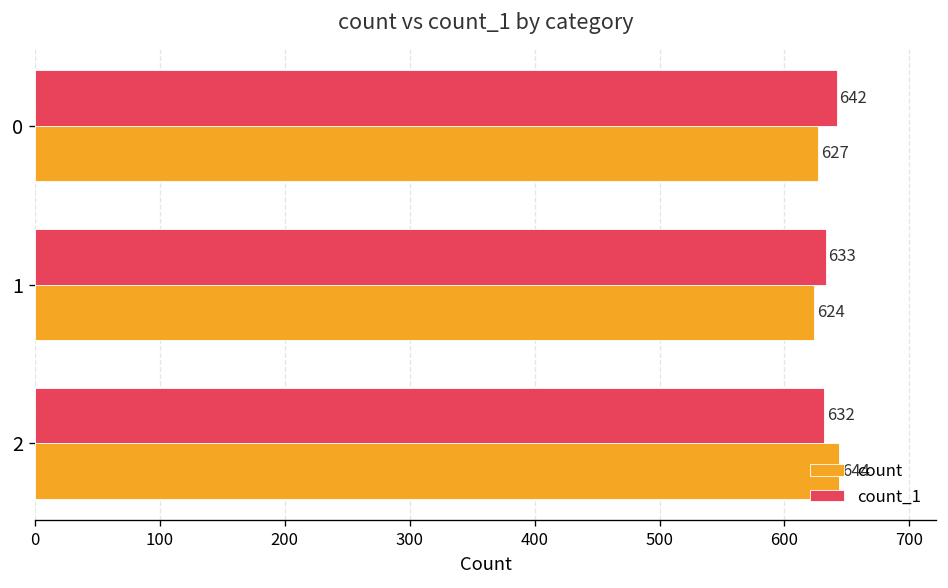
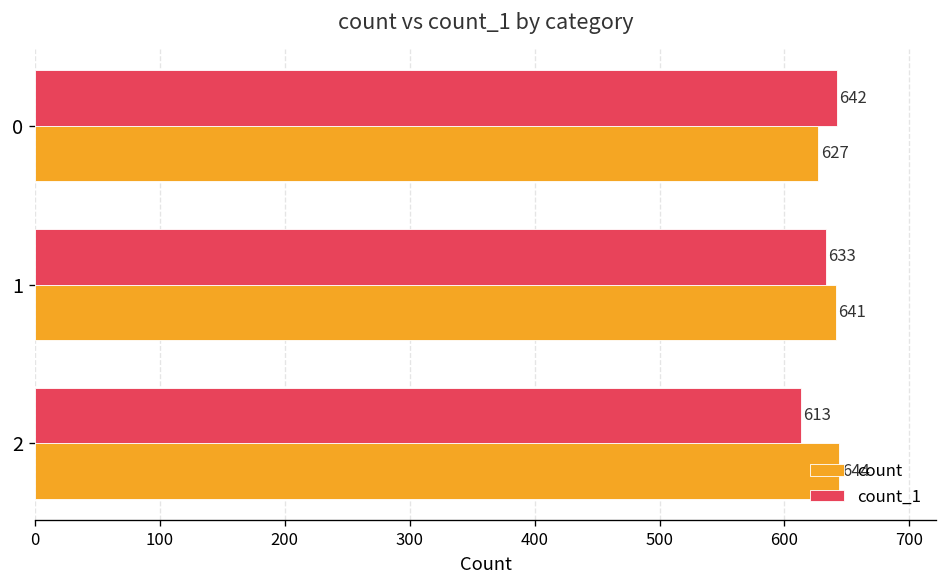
count, 1: 624 -> 641
count_1, 2: 632 -> 613
